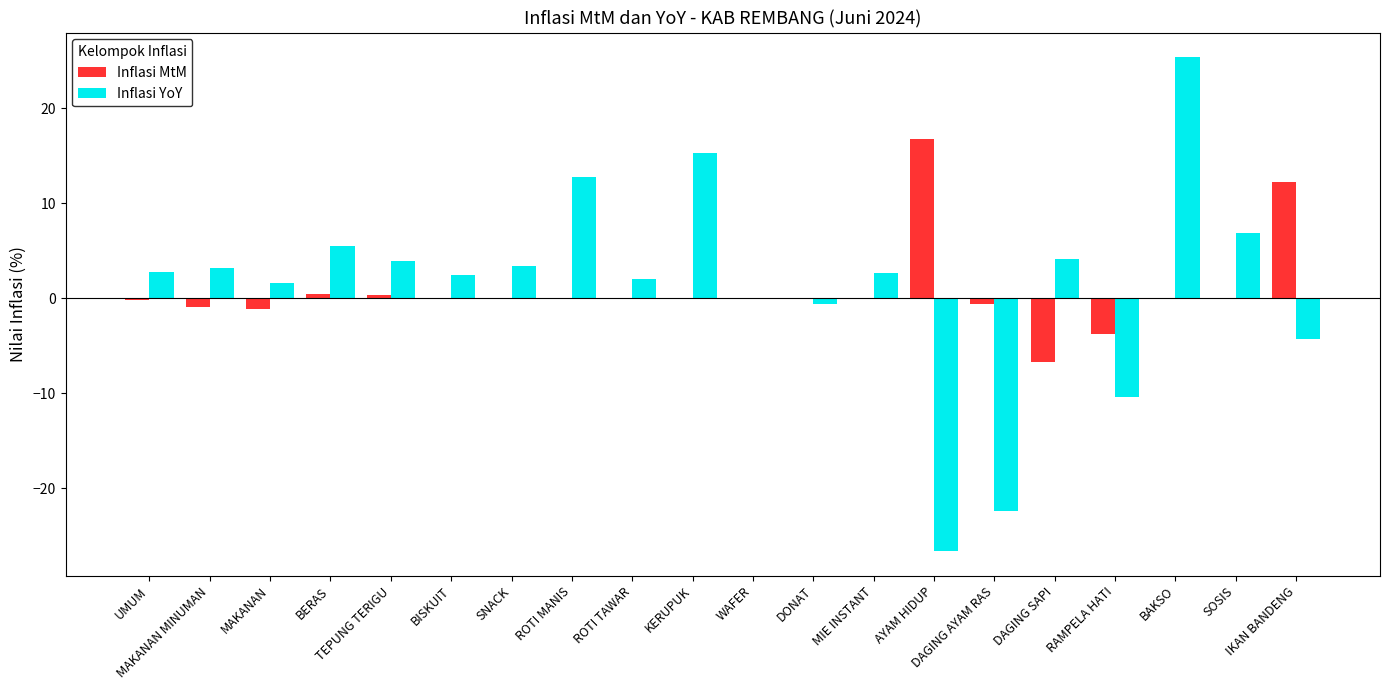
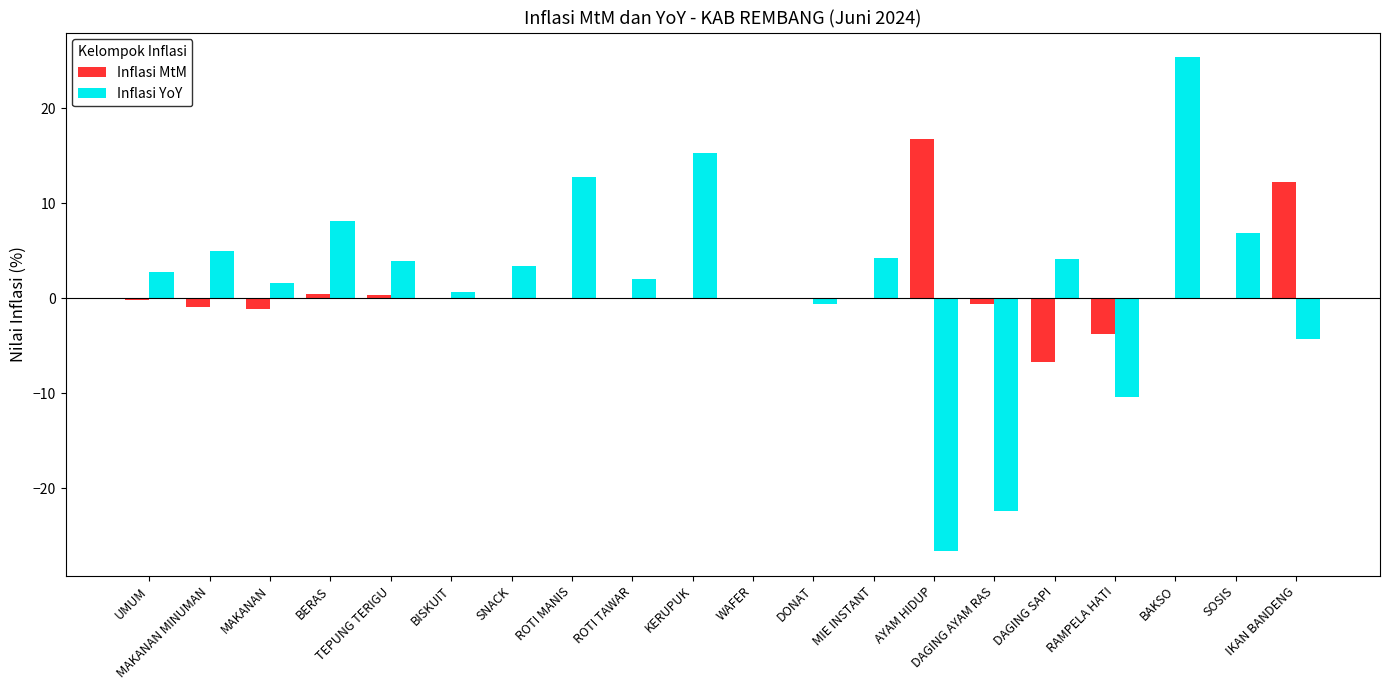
Inflasi YoY, MAKANAN MINUMAN: 3 -> 5
Inflasi YoY, BERAS: 6 -> 8
Inflasi YoY, BISKUIT: 2 -> 1
Inflasi YoY, MIE INSTANT: 3 -> 4
